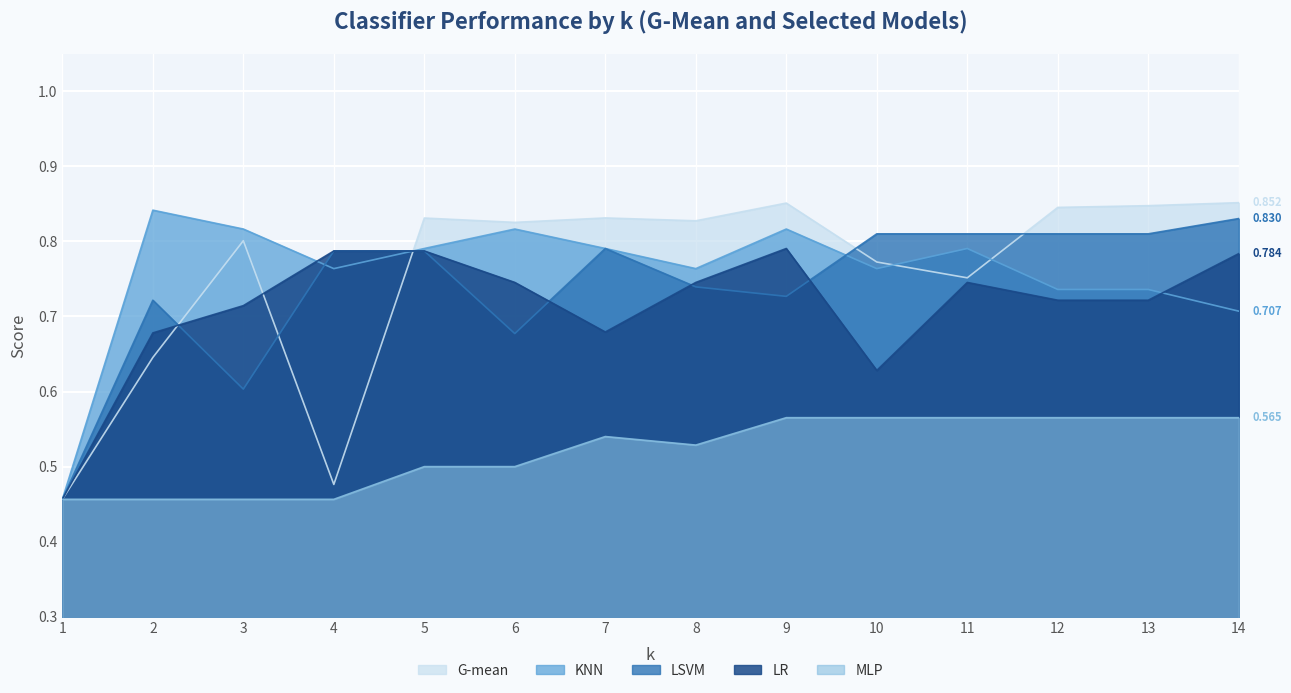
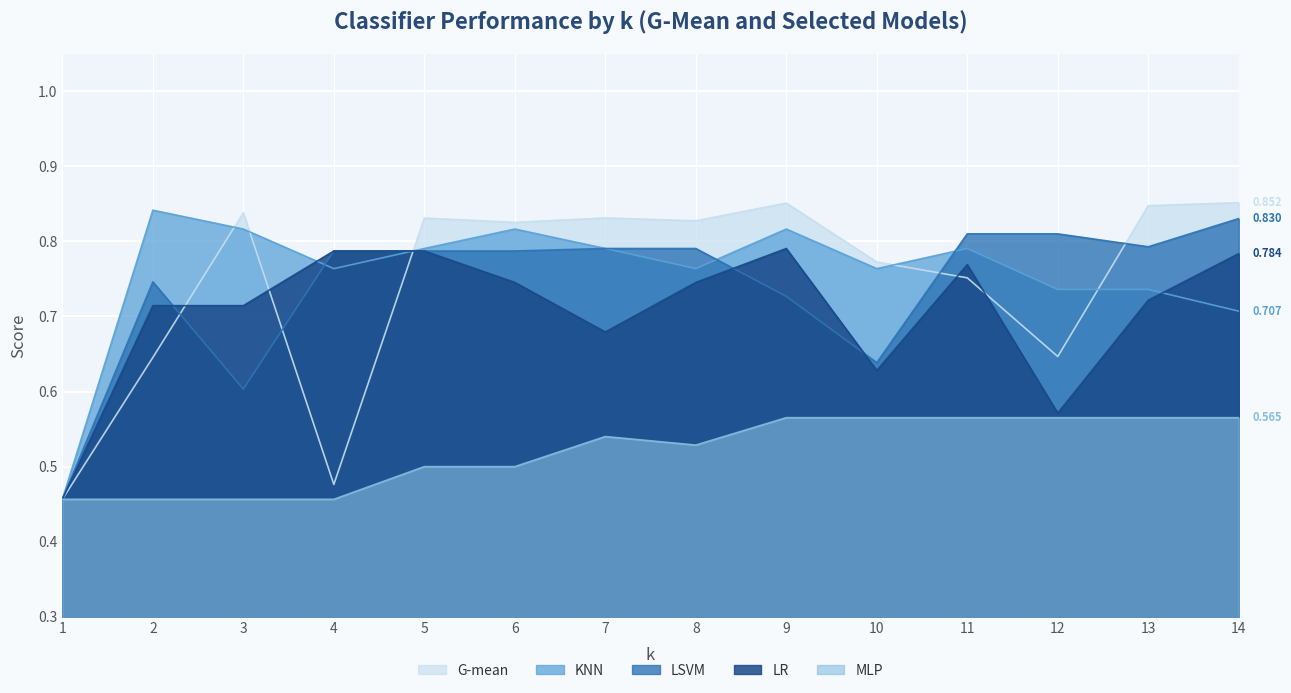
LSVM, 2: 0.72 -> 0.75
LR, 2: 0.68 -> 0.71
G-mean, 3: 0.80 -> 0.84
LSVM, 6: 0.68 -> 0.79
LSVM, 8: 0.74 -> 0.79
LSVM, 10: 0.81 -> 0.64
LR, 11: 0.75 -> 0.77
G-mean, 12: 0.85 -> 0.65
LR, 12: 0.72 -> 0.57
LSVM, 13: 0.81 -> 0.79
